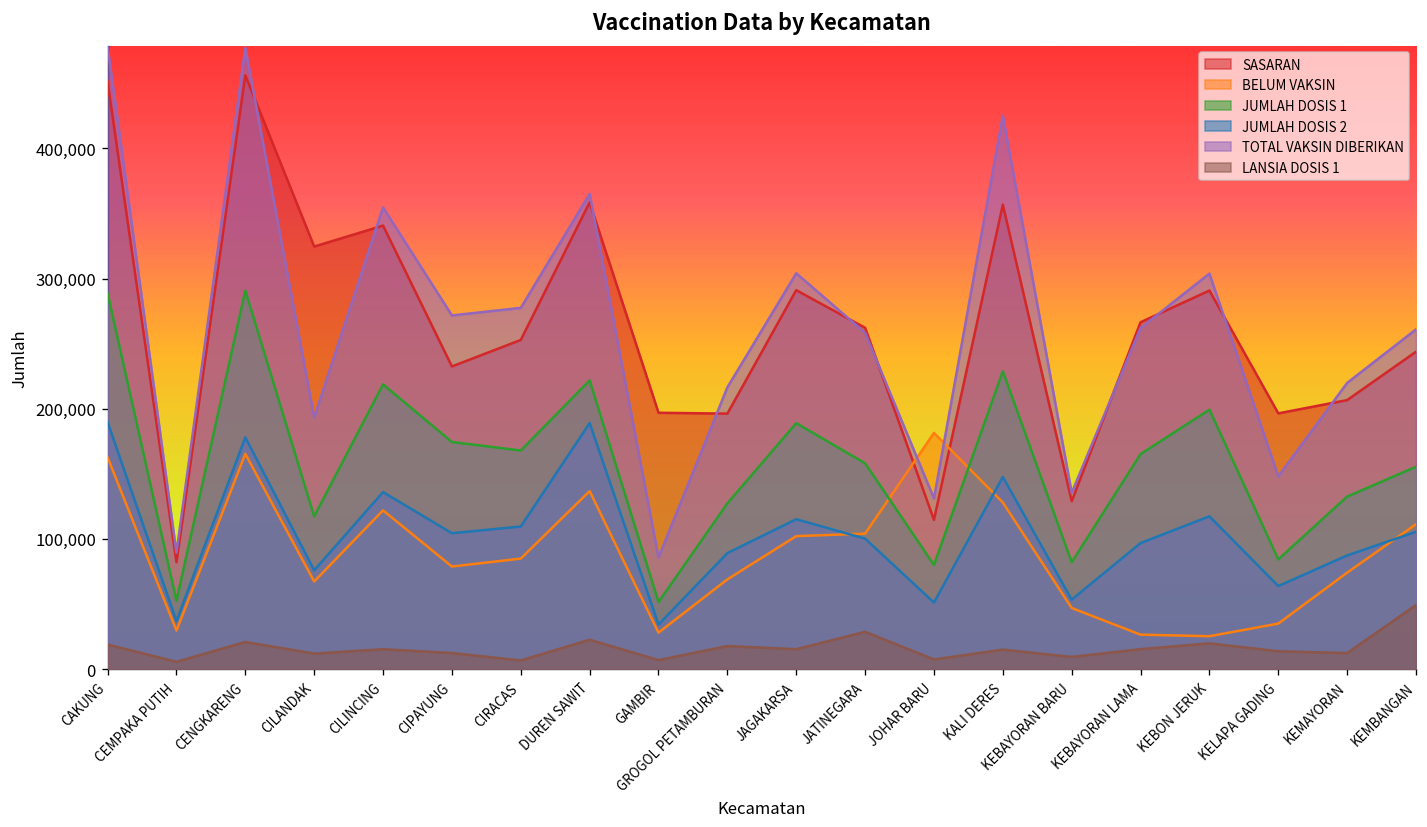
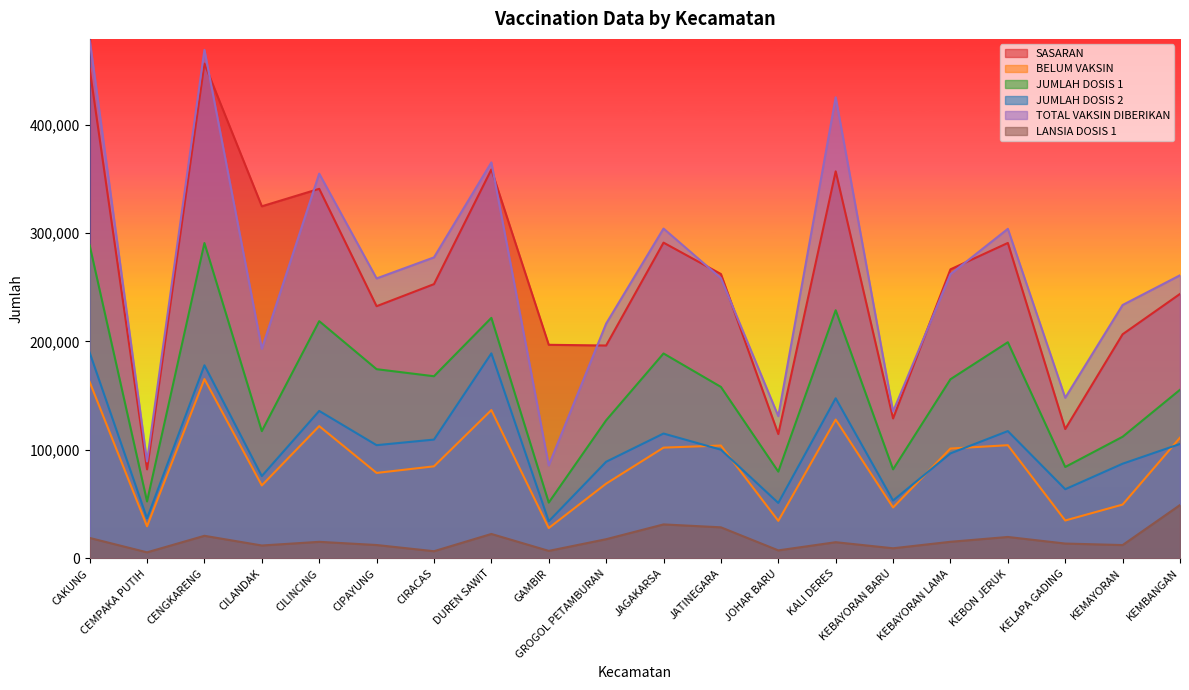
TOTAL VAKSIN DIBERIKAN, CENGKARENG: 477,000 -> 469,000
TOTAL VAKSIN DIBERIKAN, CIPAYUNG: 272,000 -> 258,000
LANSIA DOSIS 1, JAGAKARSA: 15,000 -> 31,000
BELUM VAKSIN, JOHAR BARU: 181,000 -> 35,000
BELUM VAKSIN, KEBAYORAN LAMA: 26,000 -> 101,000
BELUM VAKSIN, KEBON JERUK: 25,000 -> 104,000
SASARAN, KELAPA GADING: 196,000 -> 119,000
BELUM VAKSIN, KEMAYORAN: 74,000 -> 50,000
JUMLAH DOSIS 1, KEMAYORAN: 133,000 -> 112,000
TOTAL VAKSIN DIBERIKAN, KEMAYORAN: 220,000 -> 234,000
